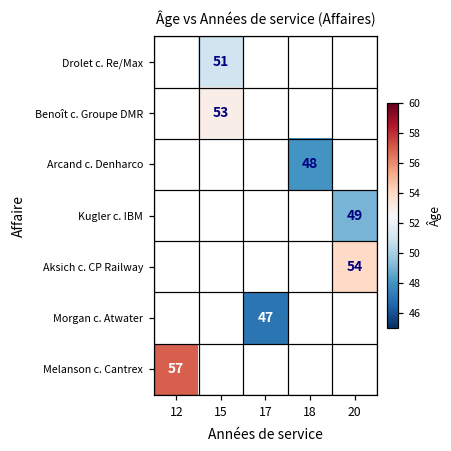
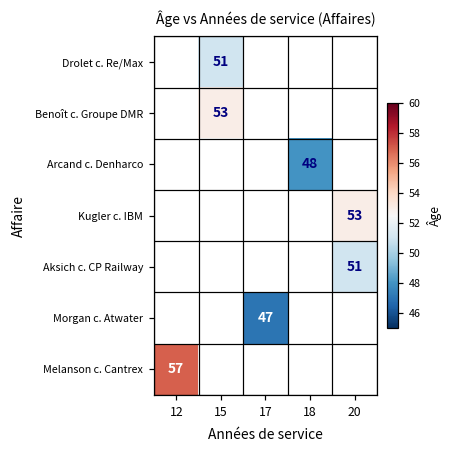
Kugler c. IBM, 20: 49 -> 53
Aksich c. CP Railway, 20: 54 -> 51
